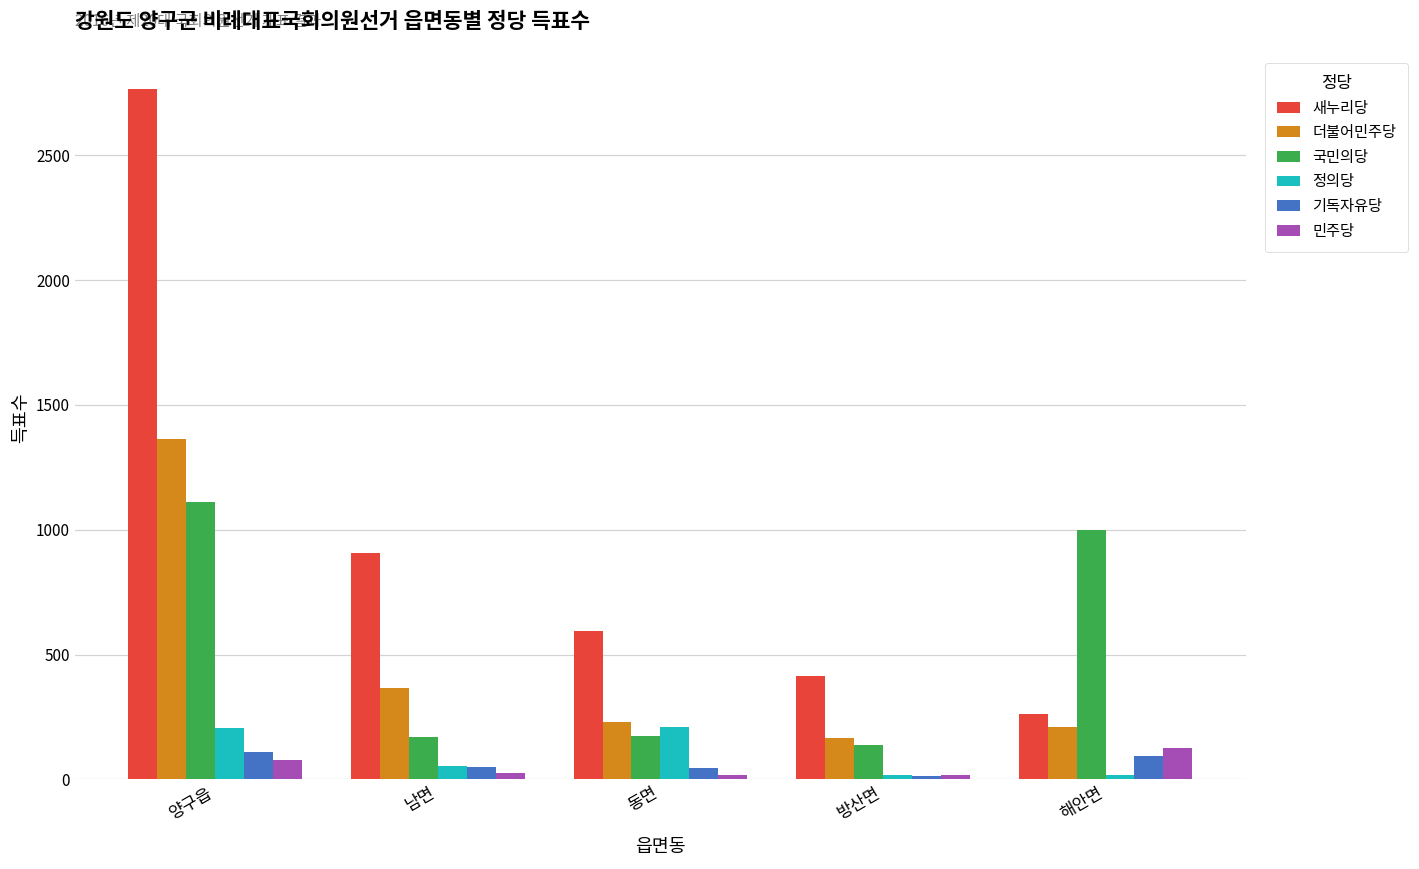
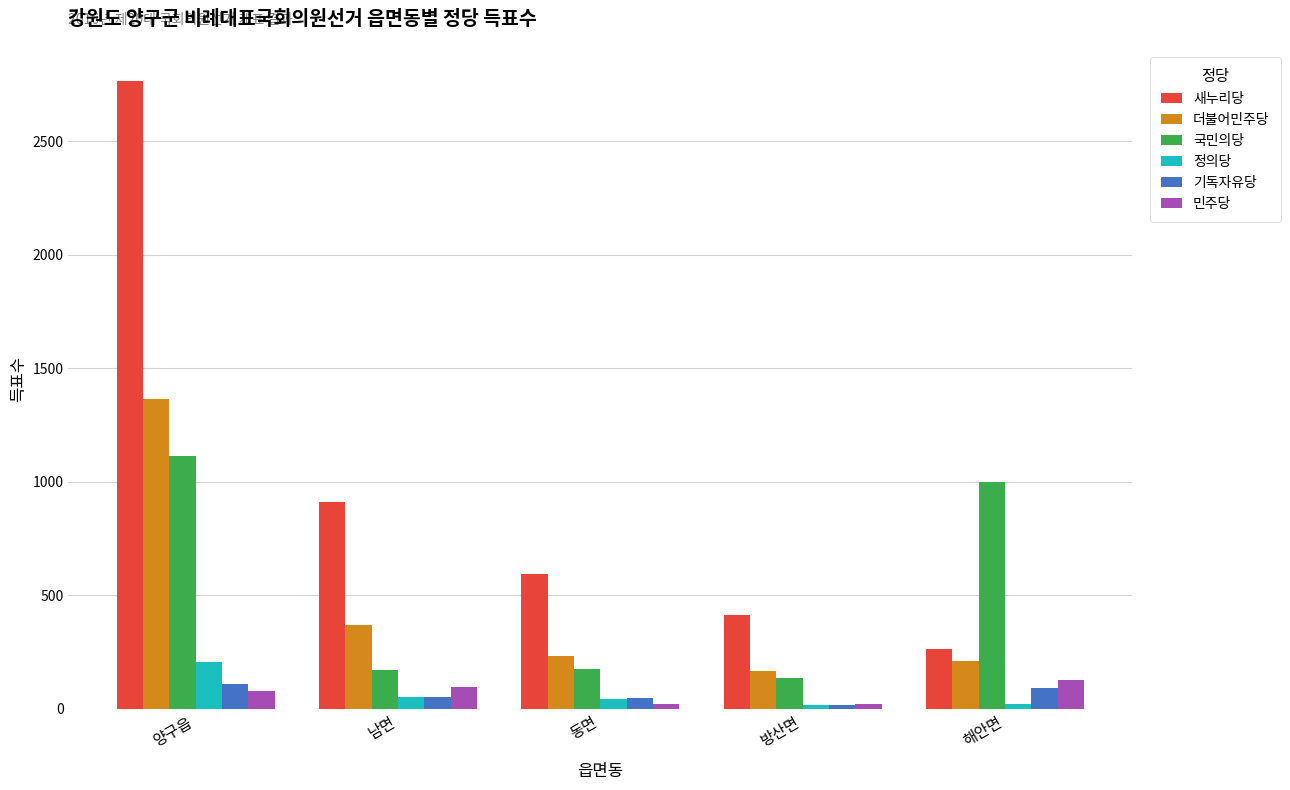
민주당, 남면: 30 -> 90
정의당, 동면: 210 -> 40
